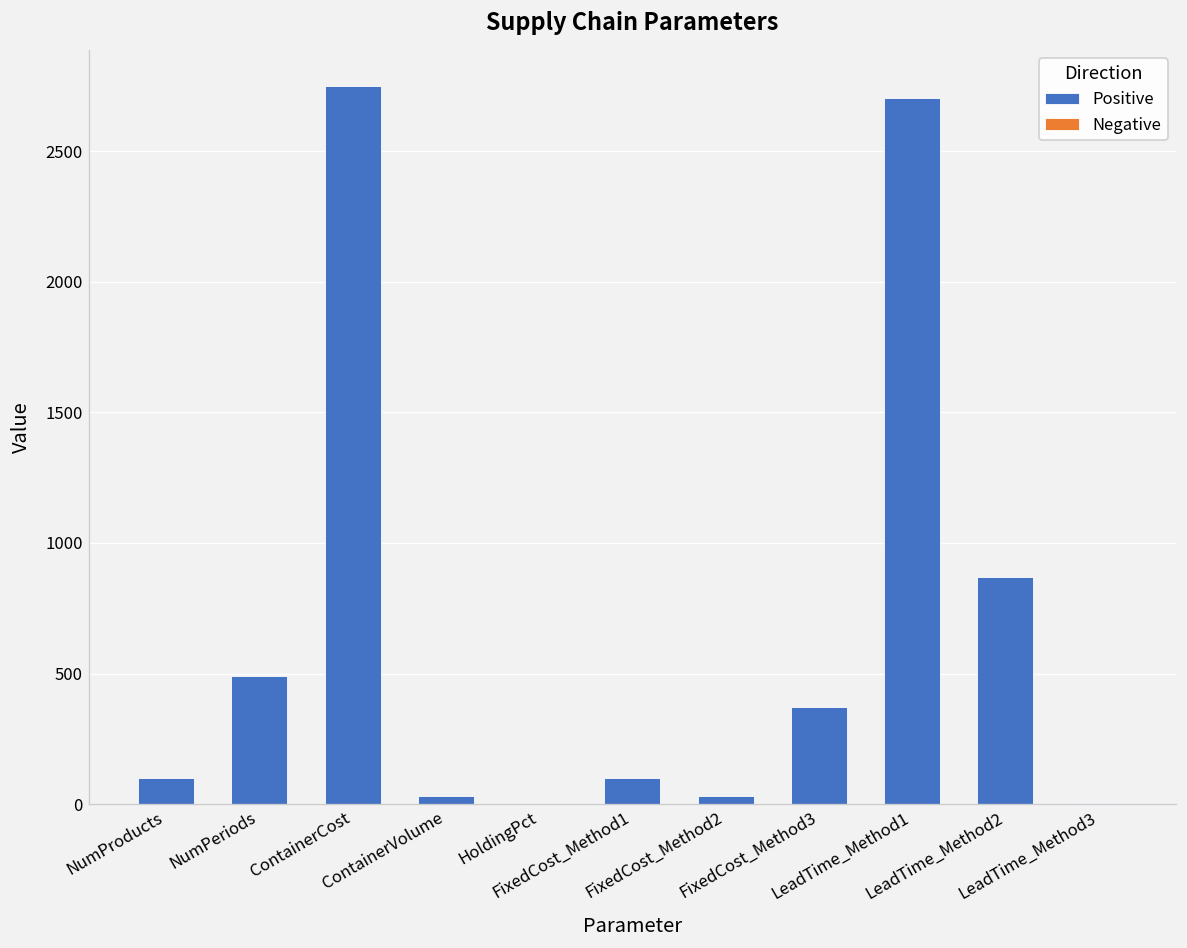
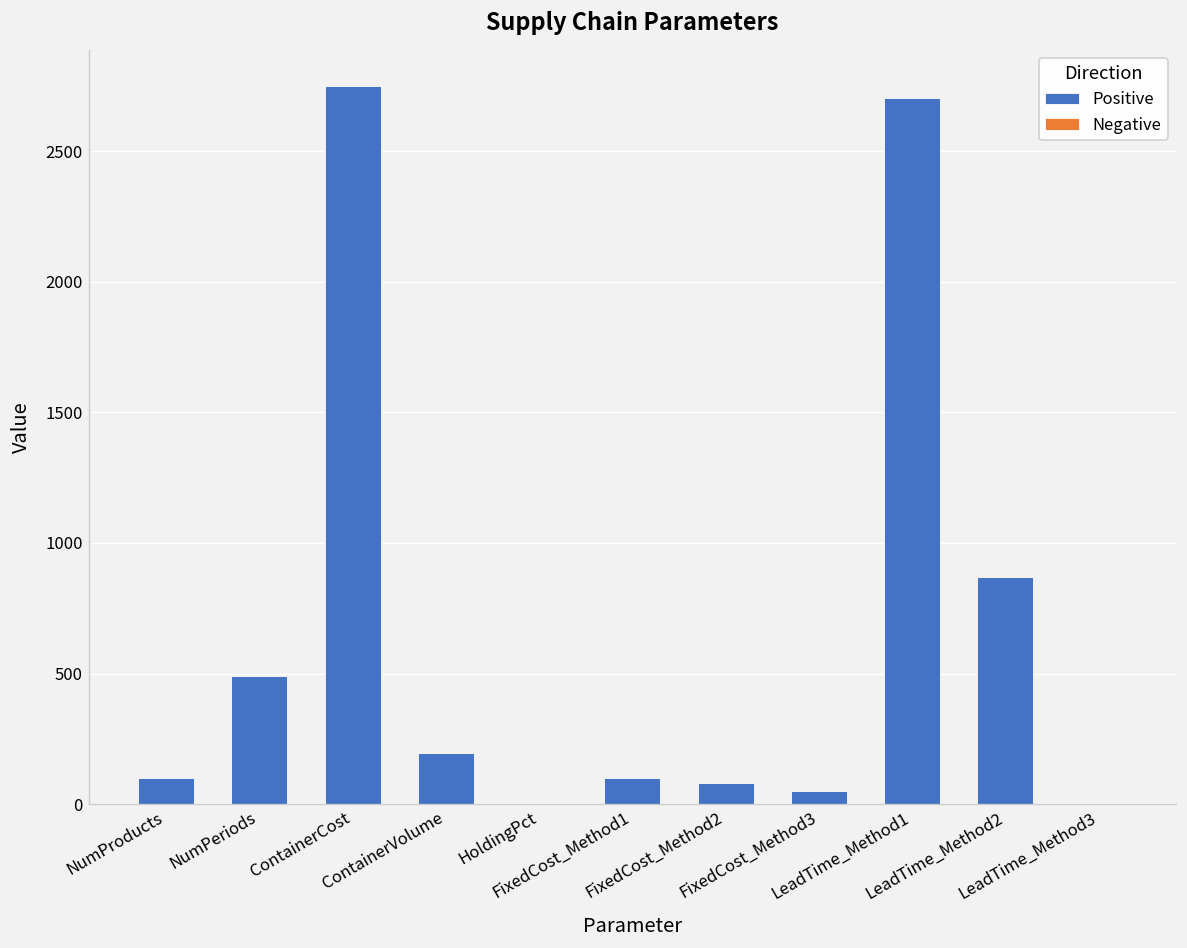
Positive, ContainerVolume: 30 -> 190
Positive, FixedCost_Method2: 30 -> 80
Positive, FixedCost_Method3: 370 -> 50
